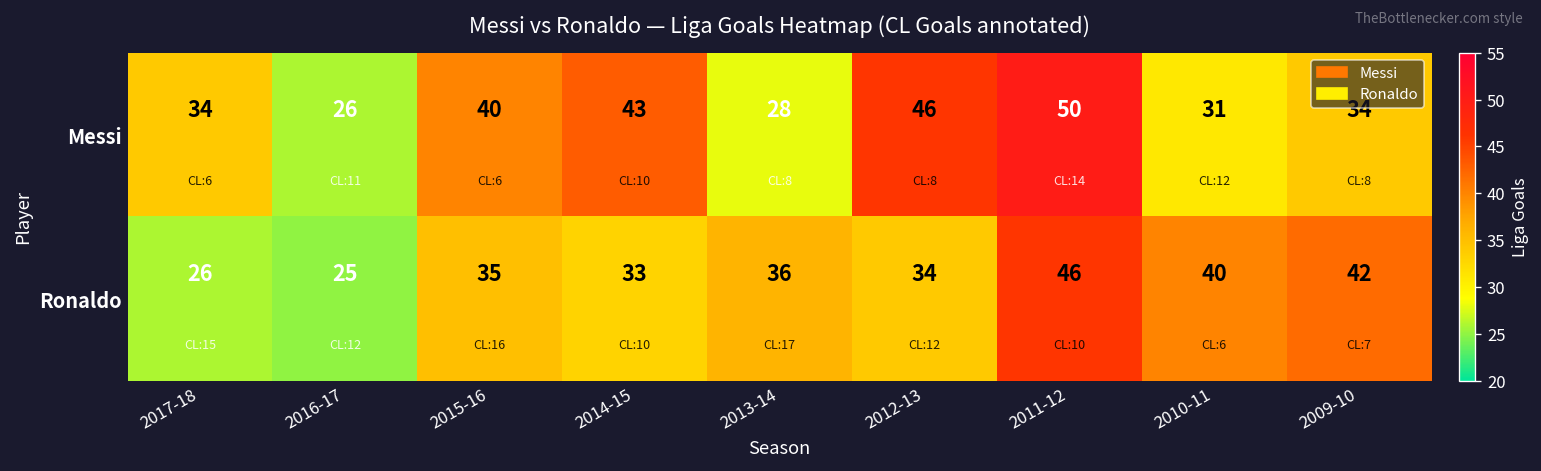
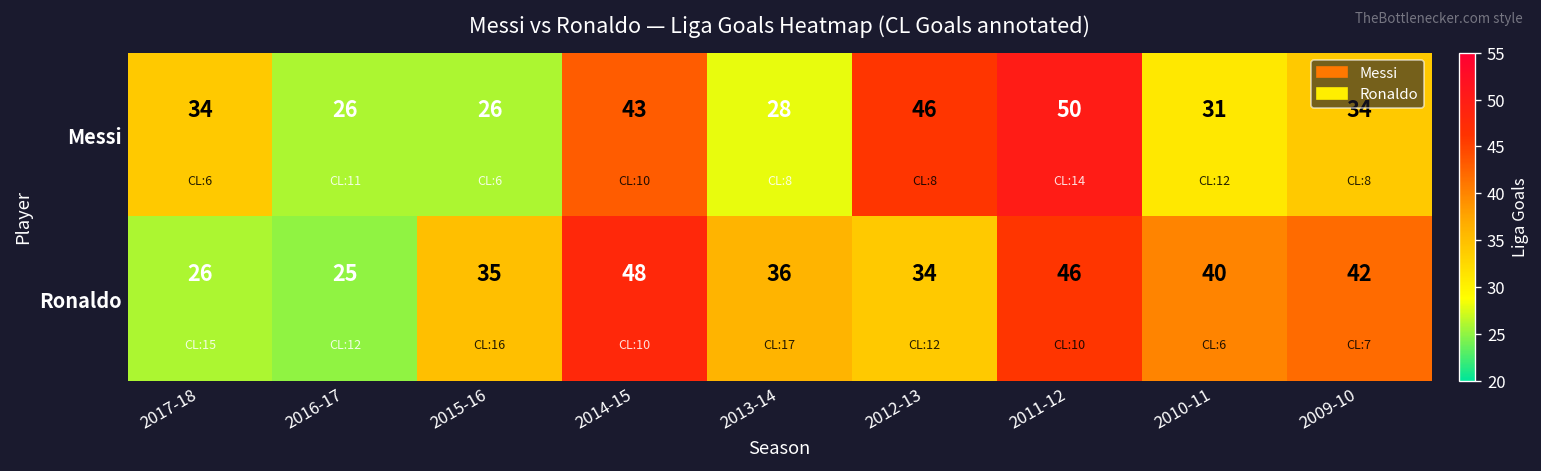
Messi, 2015-16: 40 -> 26
Ronaldo, 2014-15: 33 -> 48
